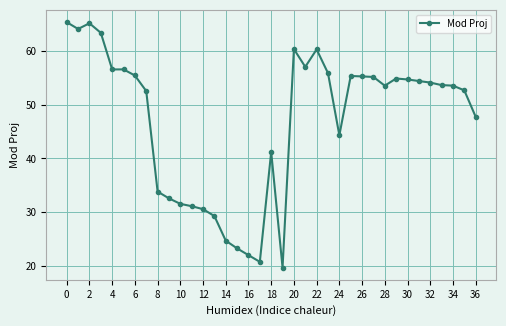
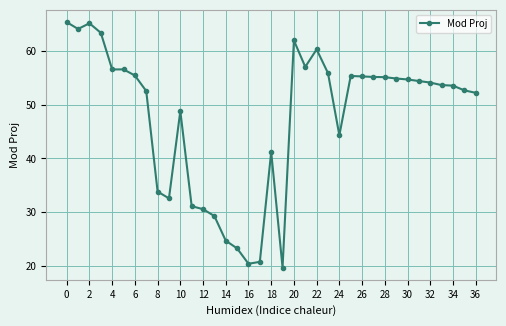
10: 32 -> 49
16: 22 -> 20
20: 60 -> 62
28: 54 -> 55
36: 48 -> 52
